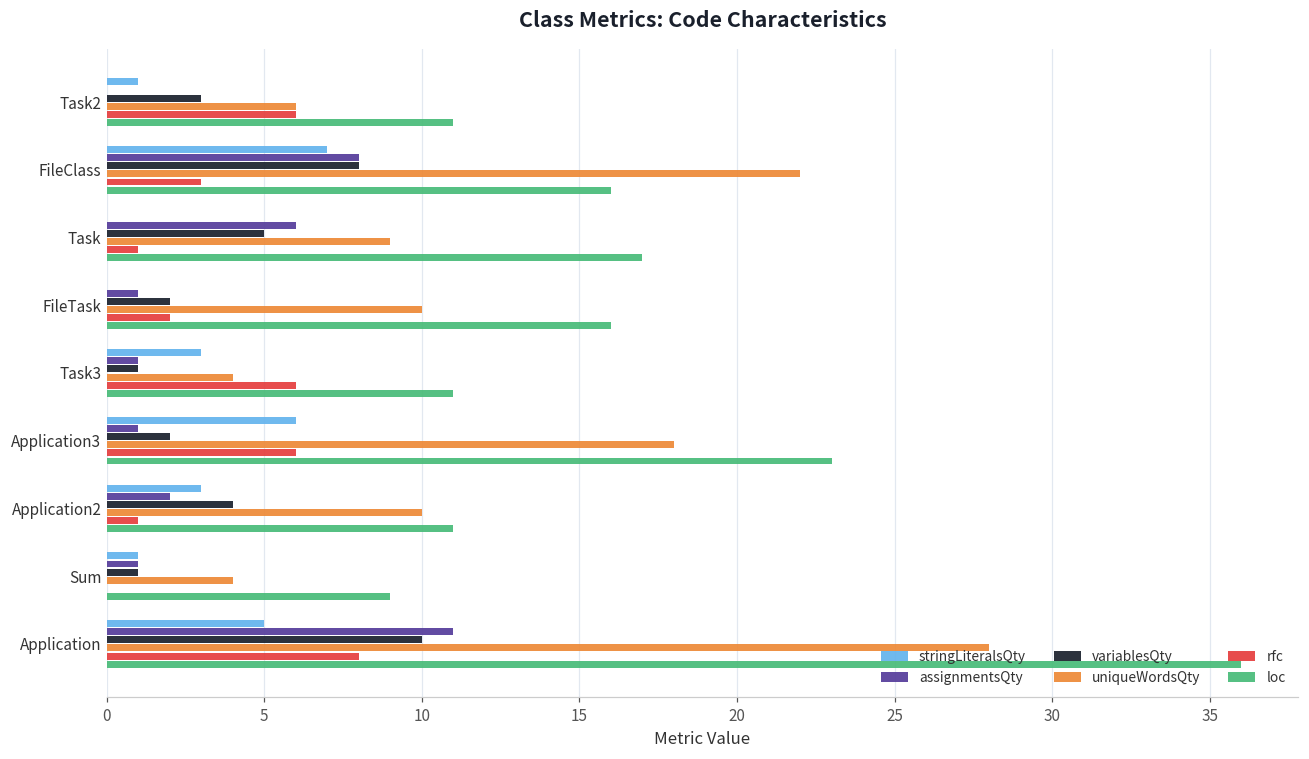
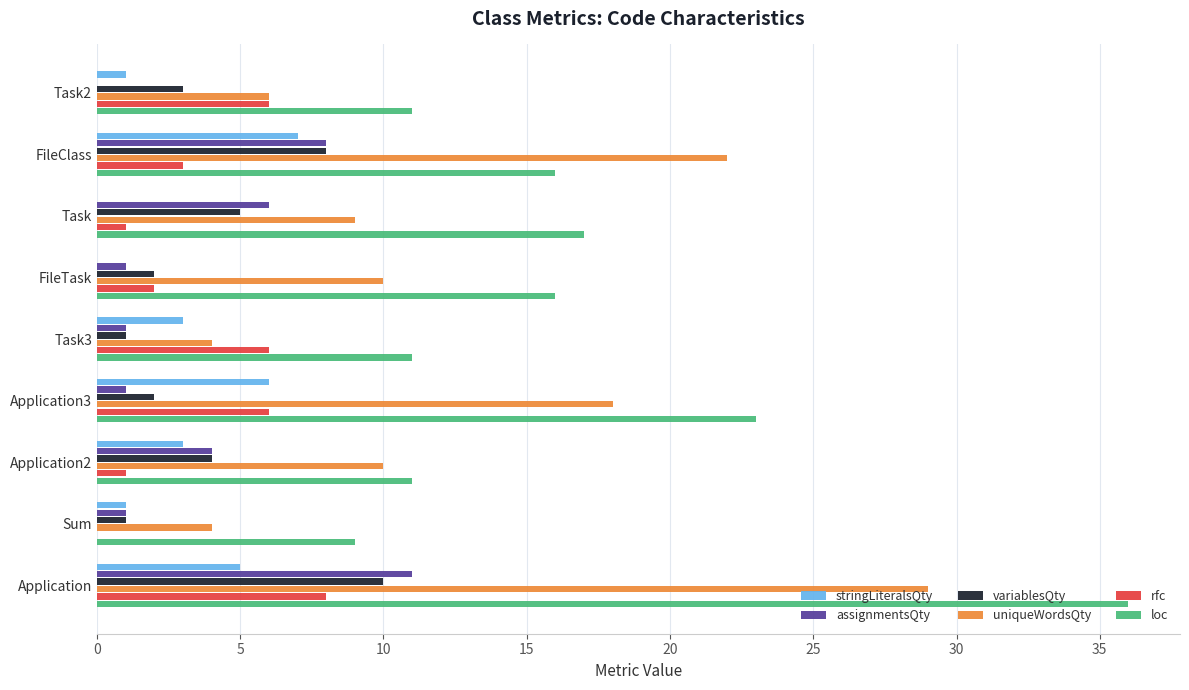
assignmentsQty, Application2: 2 -> 4
uniqueWordsQty, Application: 28 -> 29
